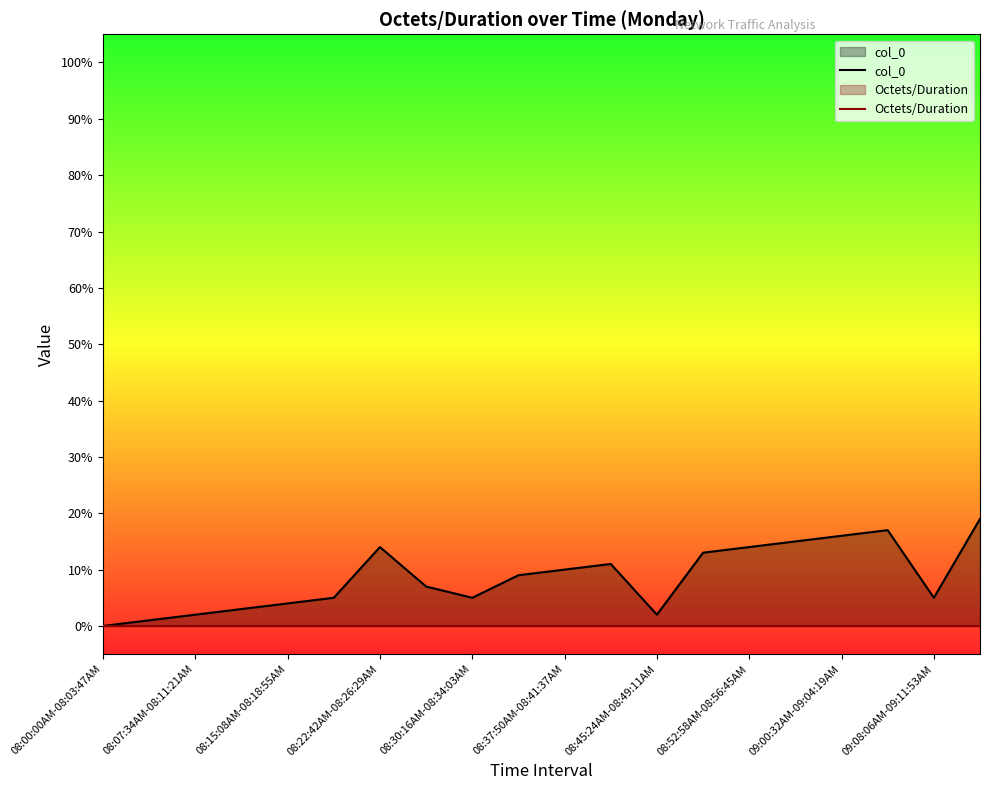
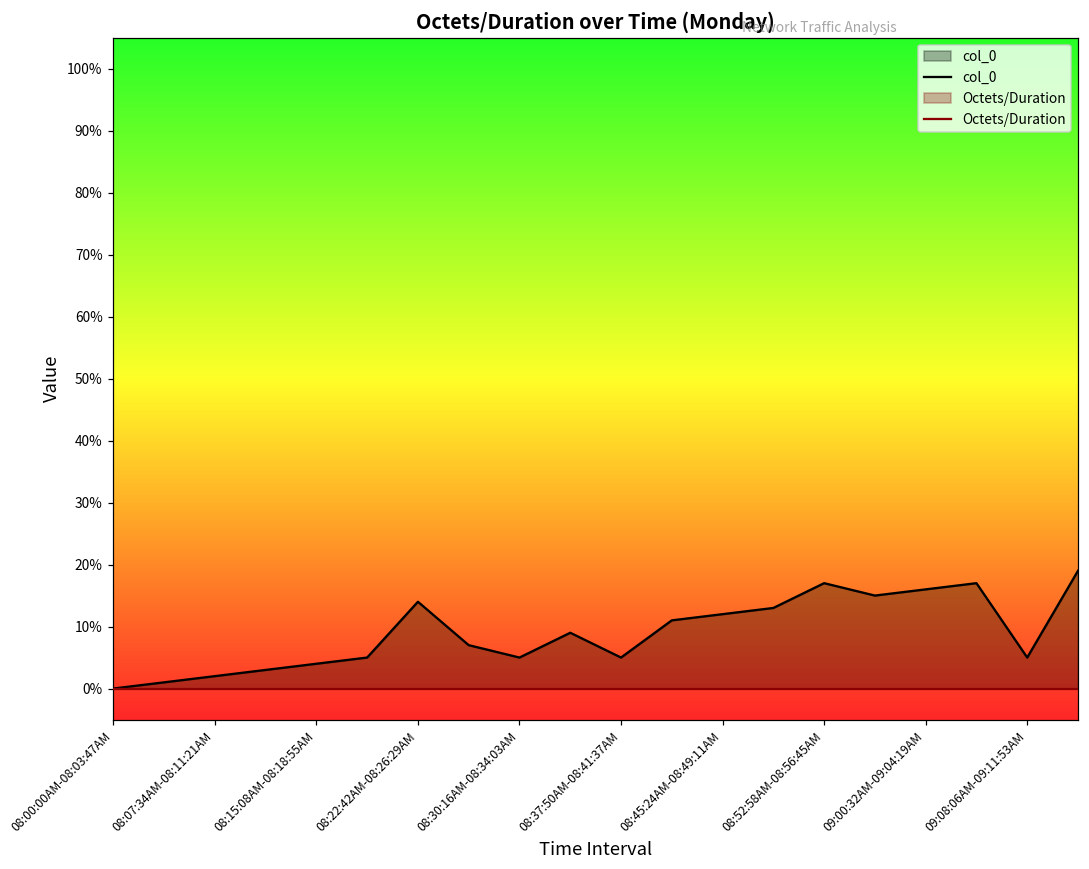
col_0, 08:37:50AM-08:41:37AM: 10% -> 5%
col_0, 08:45:24AM-08:49:11AM: 2% -> 12%
col_0, 08:52:58AM-08:56:45AM: 14% -> 17%
